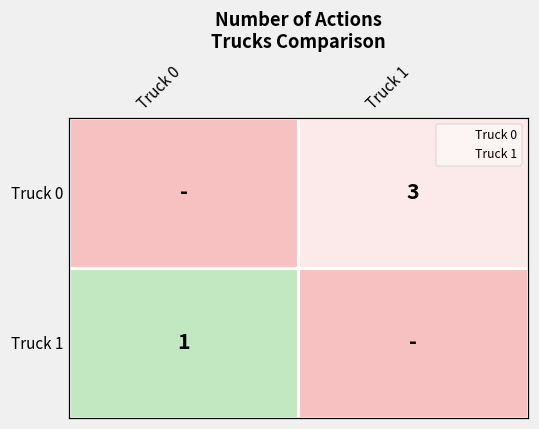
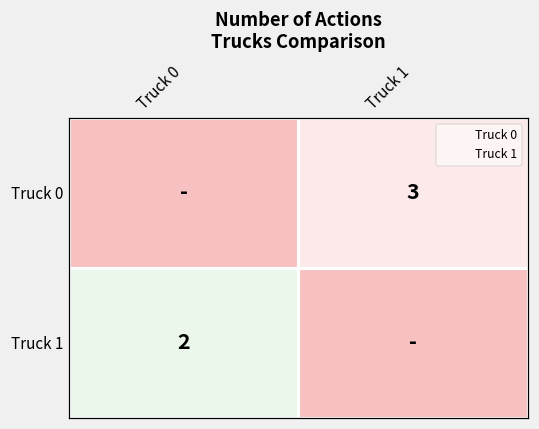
Truck 1, Truck 0: 1 -> 2
